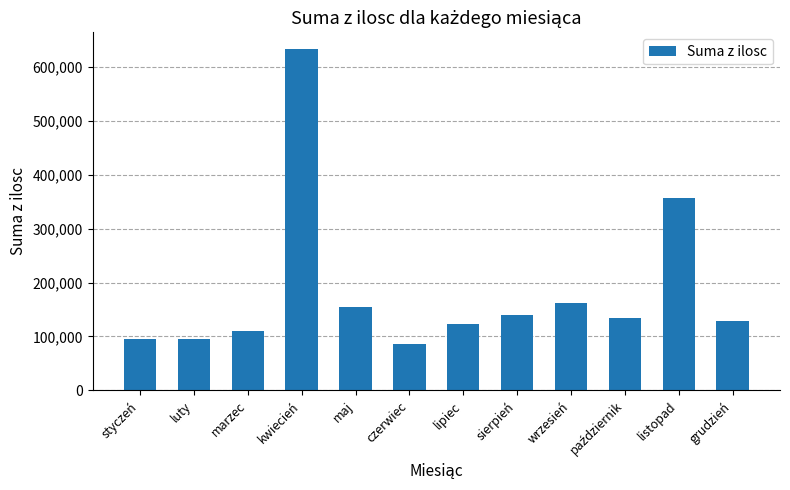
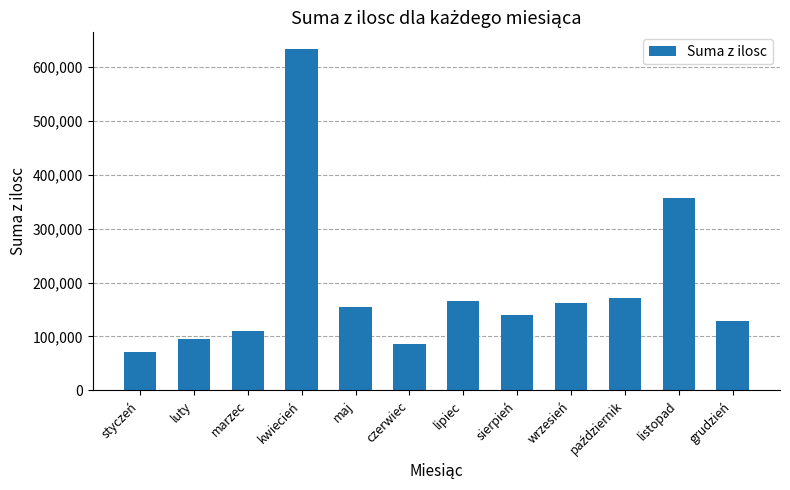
styczeń: 100,000 -> 70,000
lipiec: 120,000 -> 170,000
październik: 130,000 -> 170,000
